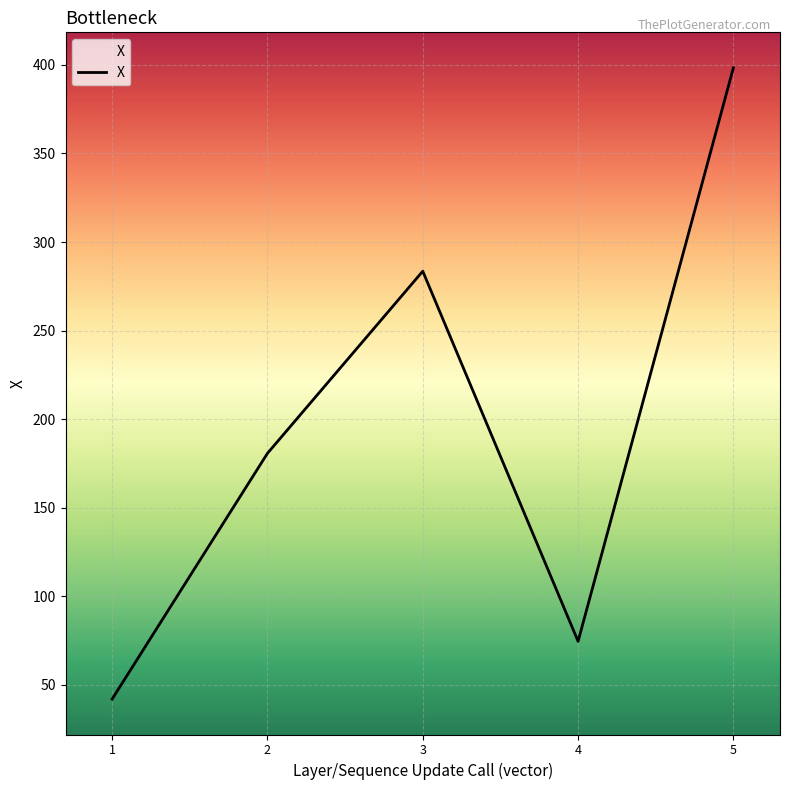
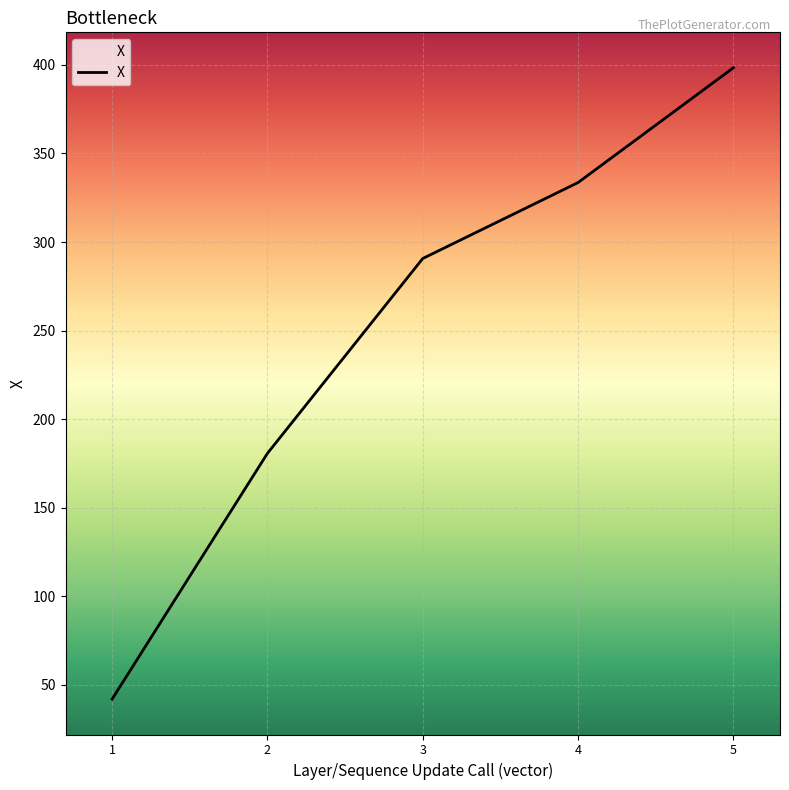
3: 284 -> 291
4: 74 -> 334
